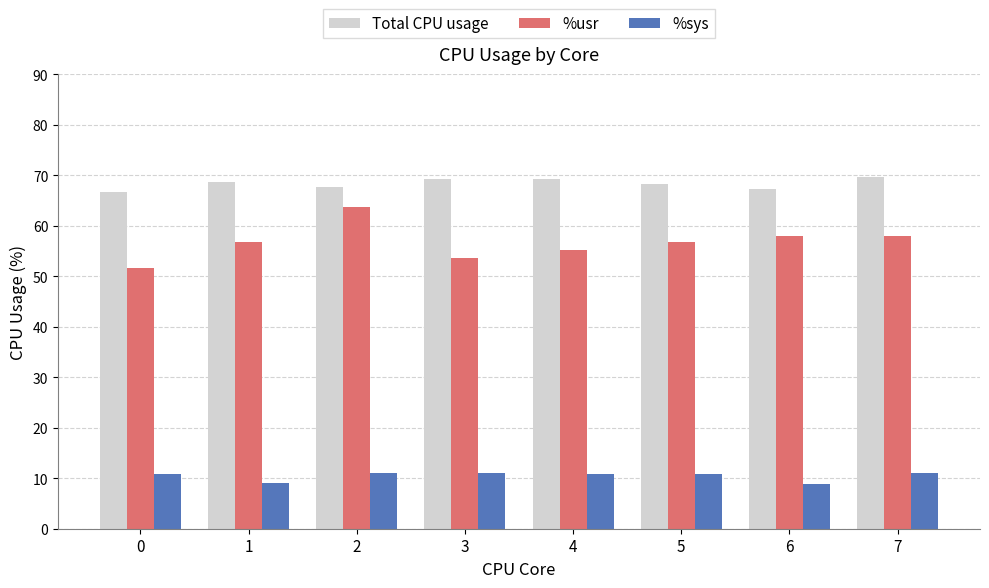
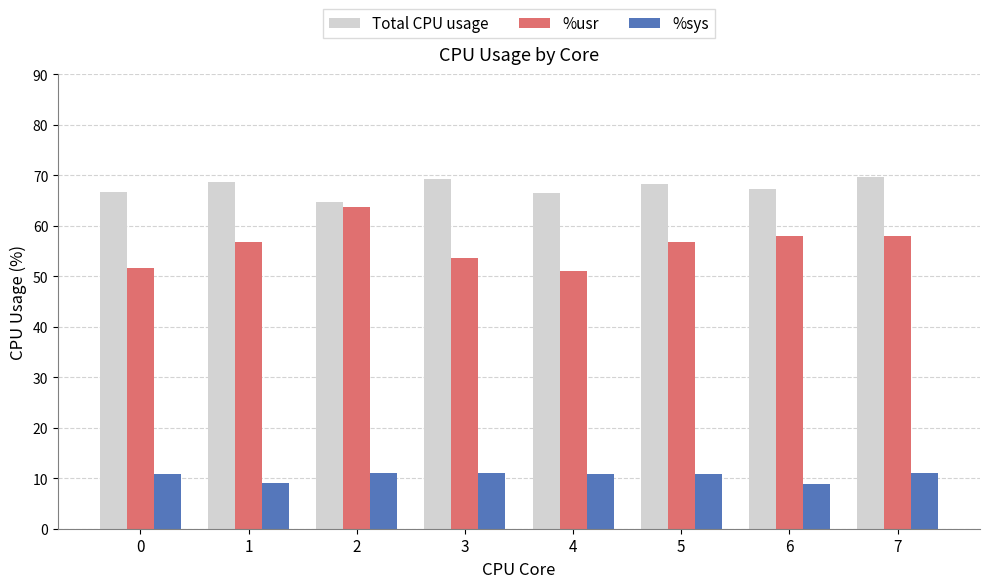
Total CPU usage, 2: 68 -> 65
Total CPU usage, 4: 69 -> 67
%usr, 4: 55 -> 51
